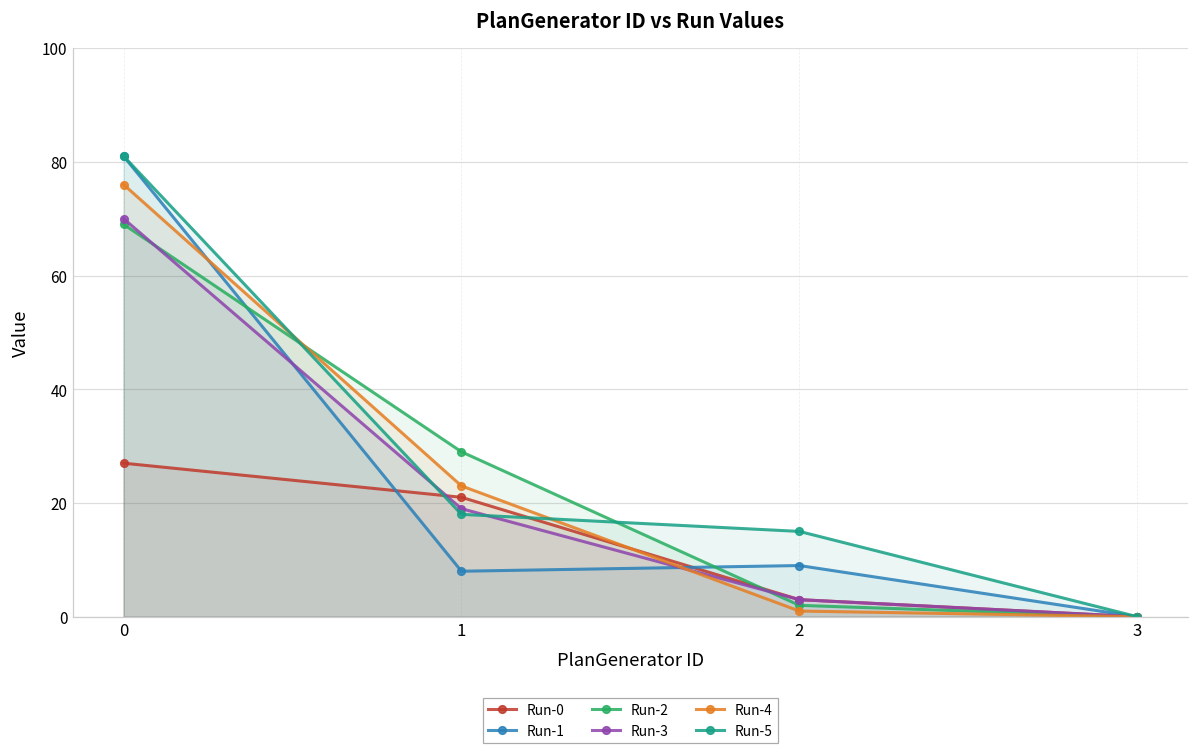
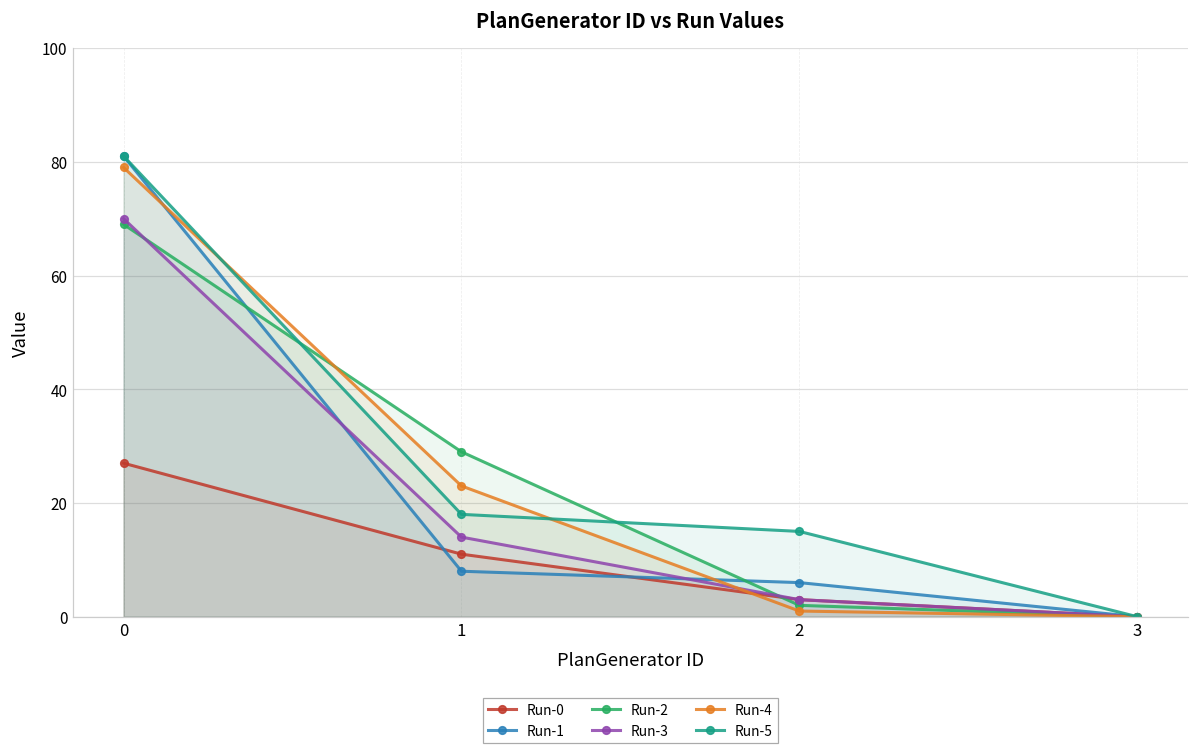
Run-4, 0: 76 -> 79
Run-0, 1: 21 -> 11
Run-3, 1: 19 -> 14
Run-1, 2: 9 -> 6
